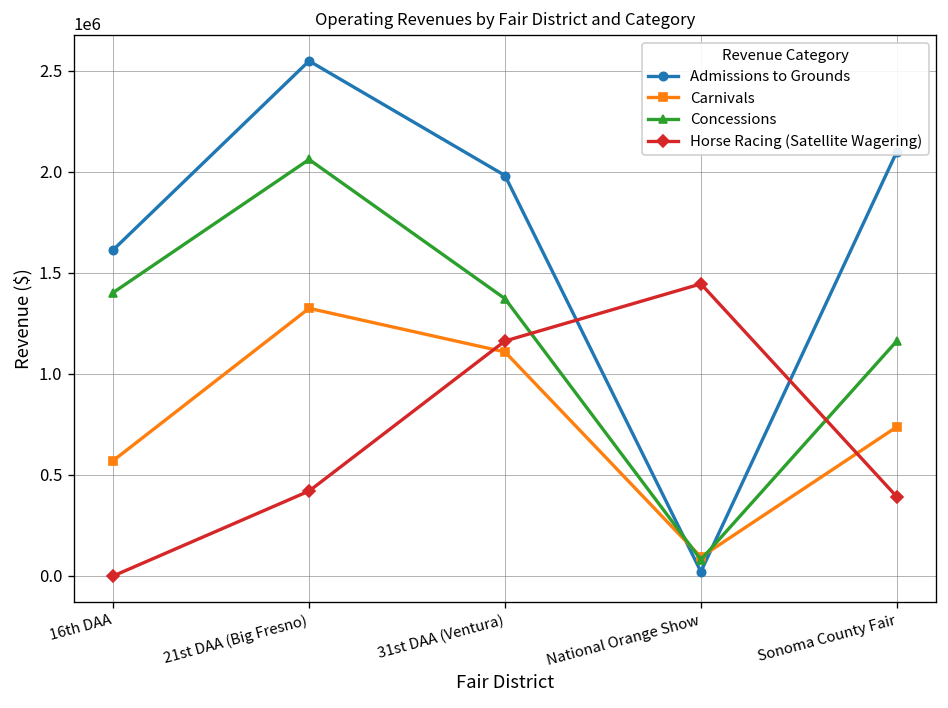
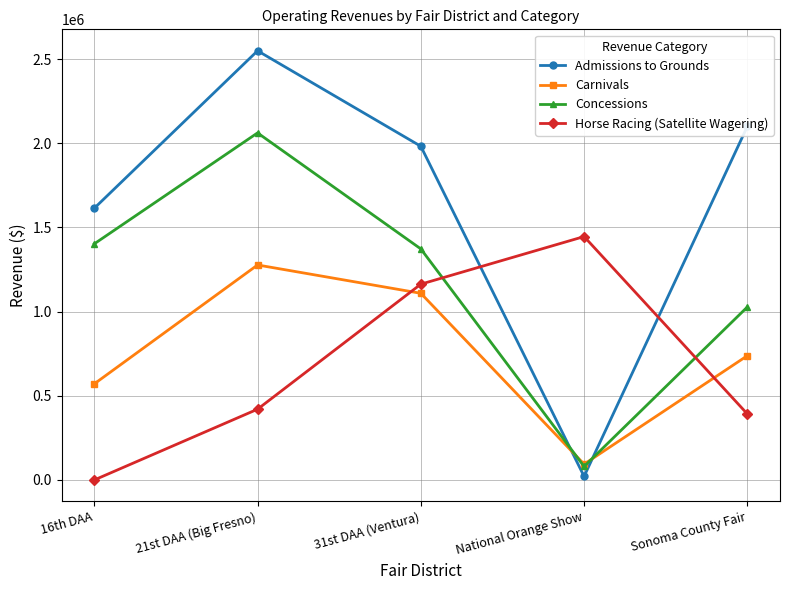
Carnivals, 21st DAA (Big Fresno): 1320000 -> 1280000
Concessions, Sonoma County Fair: 1160000 -> 1030000
